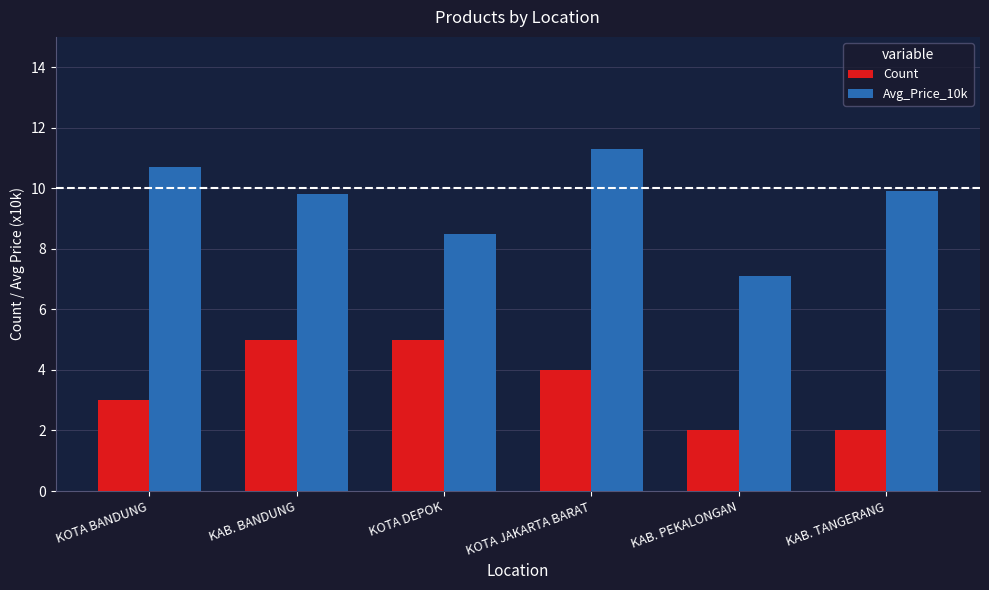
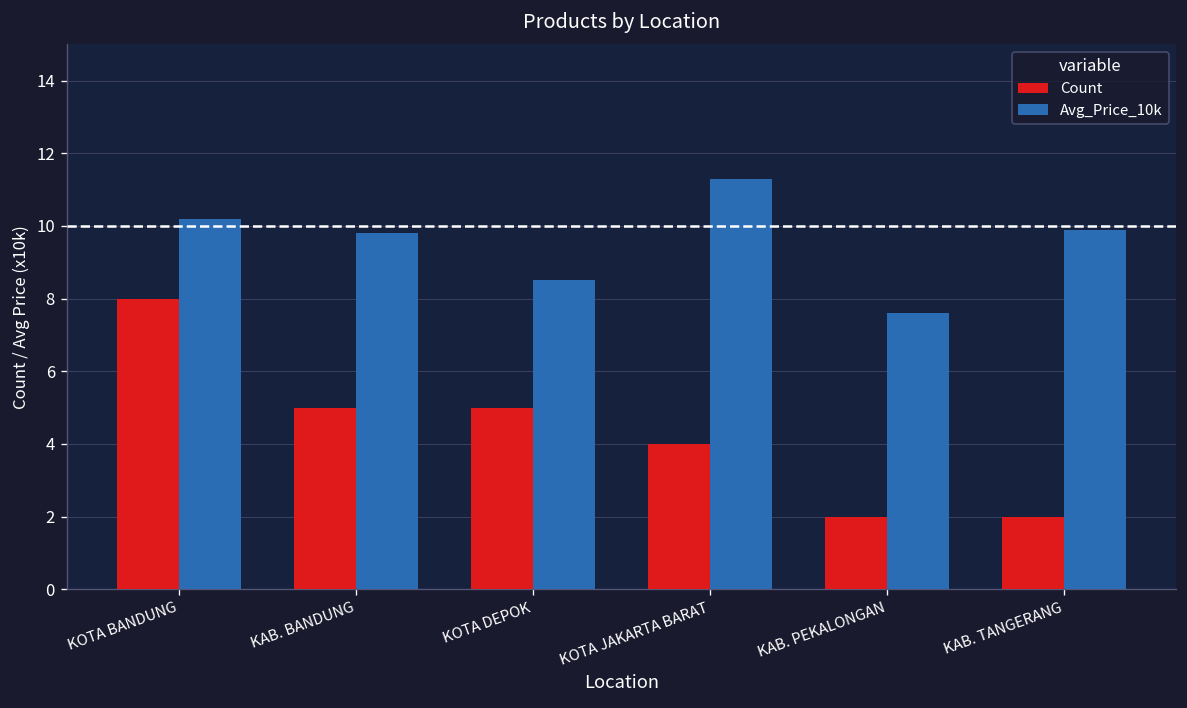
Count, KOTA BANDUNG: 3 -> 8
Avg_Price_10k, KOTA BANDUNG: 10.7 -> 10.2
Avg_Price_10k, KAB. PEKALONGAN: 7.1 -> 7.6
